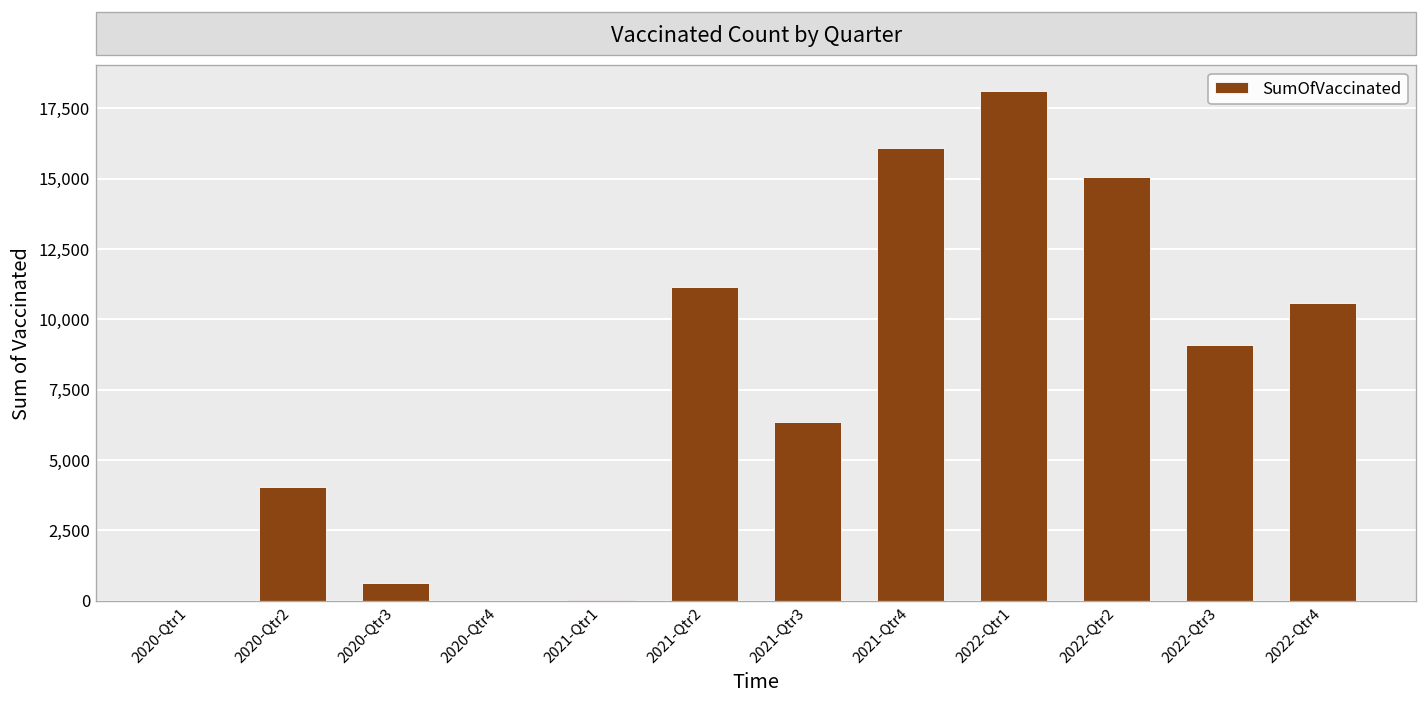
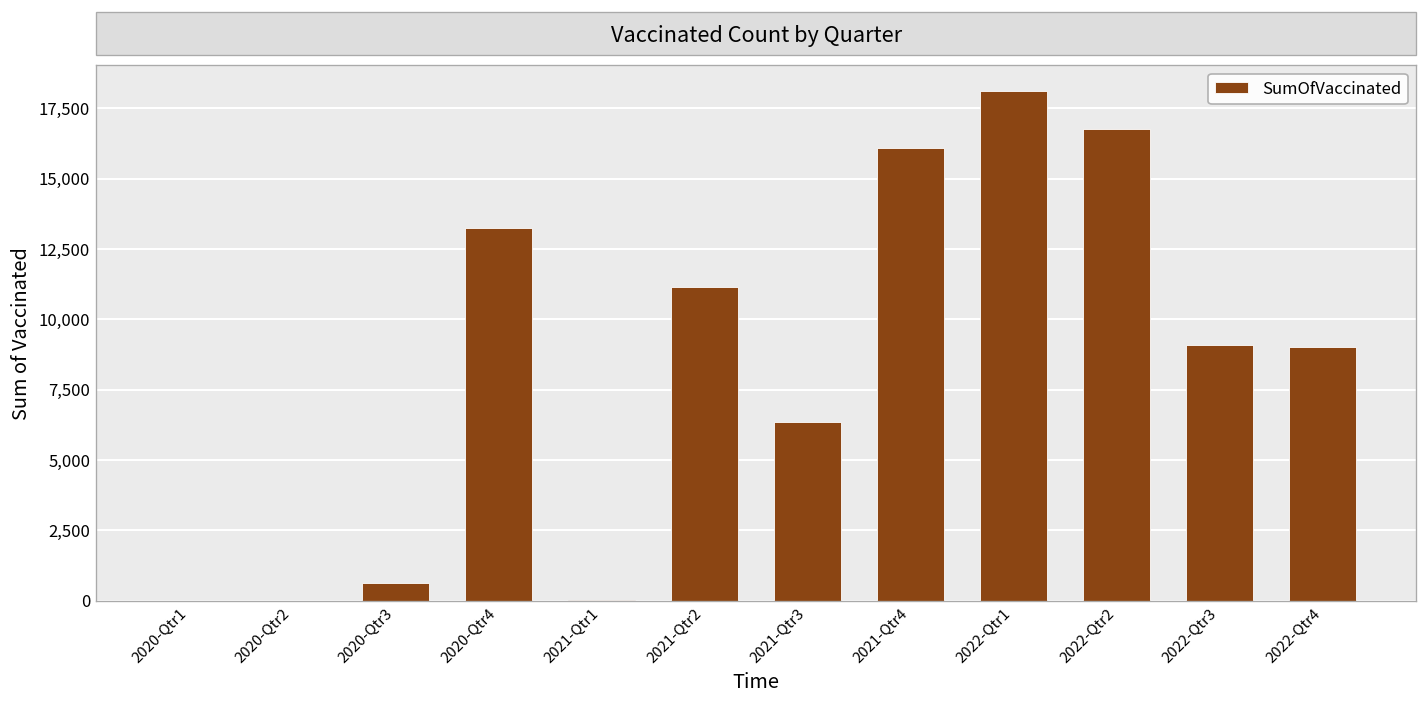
2020-Qtr2: 4,000 -> 0
2020-Qtr4: 0 -> 13,300
2022-Qtr2: 15,100 -> 16,800
2022-Qtr4: 10,600 -> 9,000
